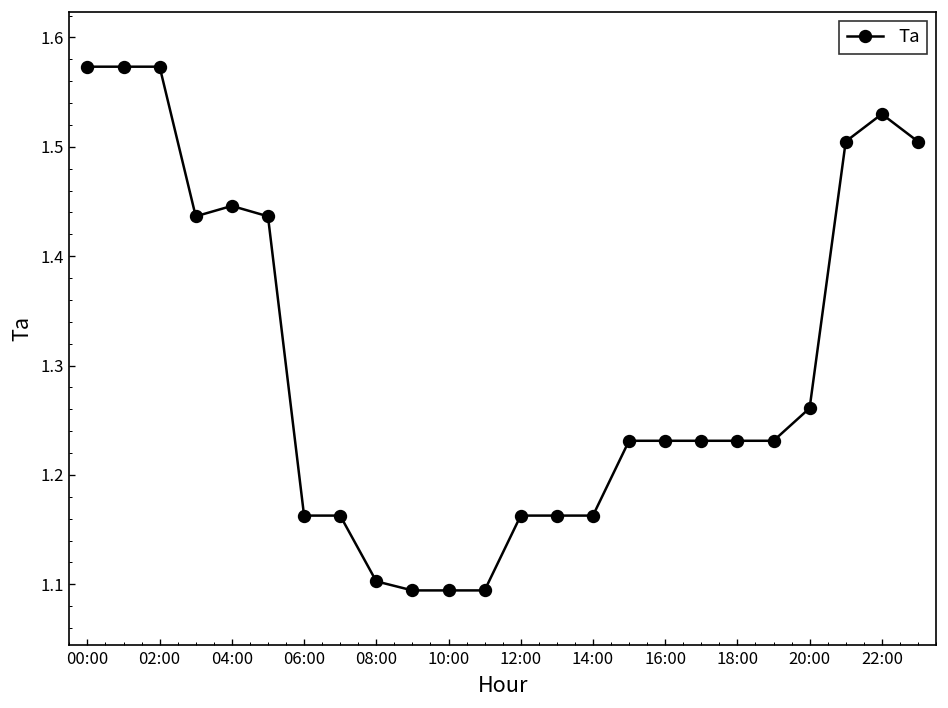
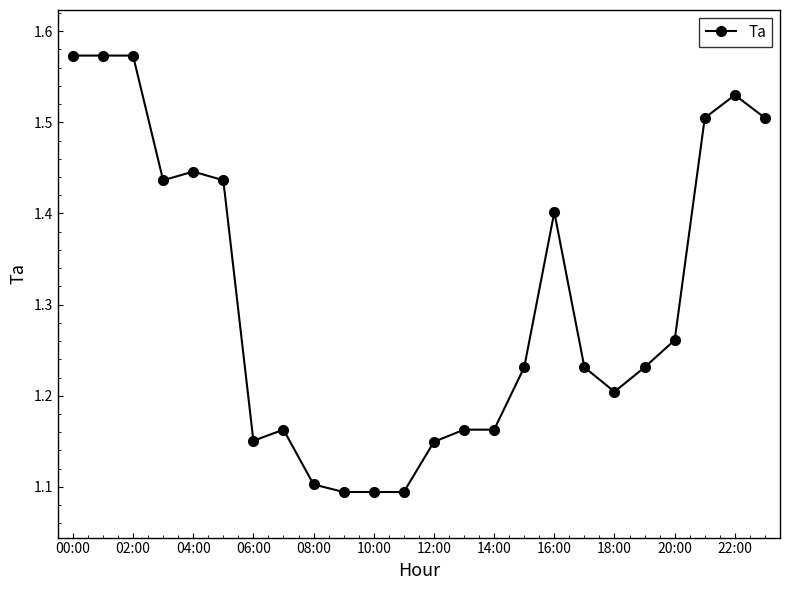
06:00: 1.16 -> 1.15
12:00: 1.16 -> 1.15
16:00: 1.23 -> 1.40
18:00: 1.23 -> 1.20
